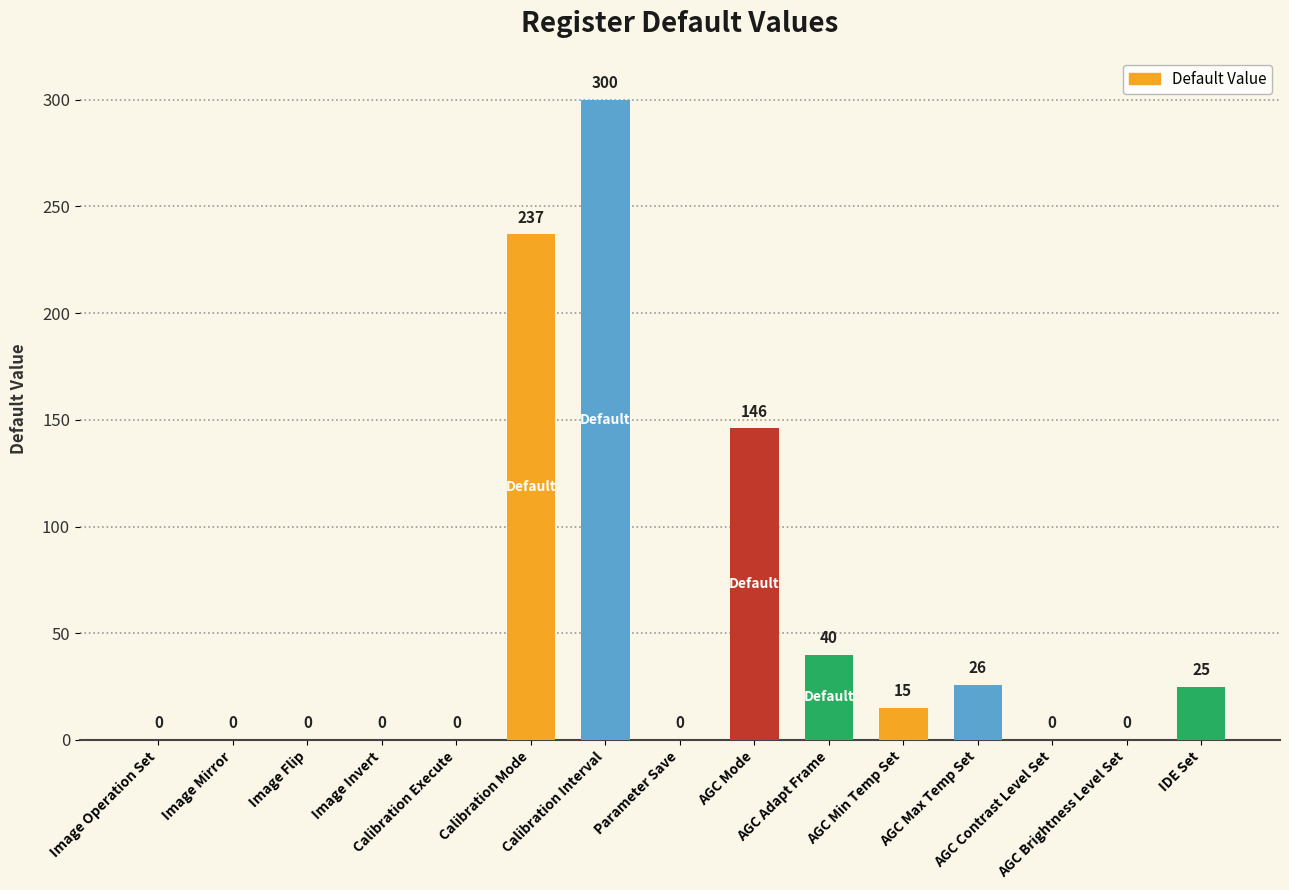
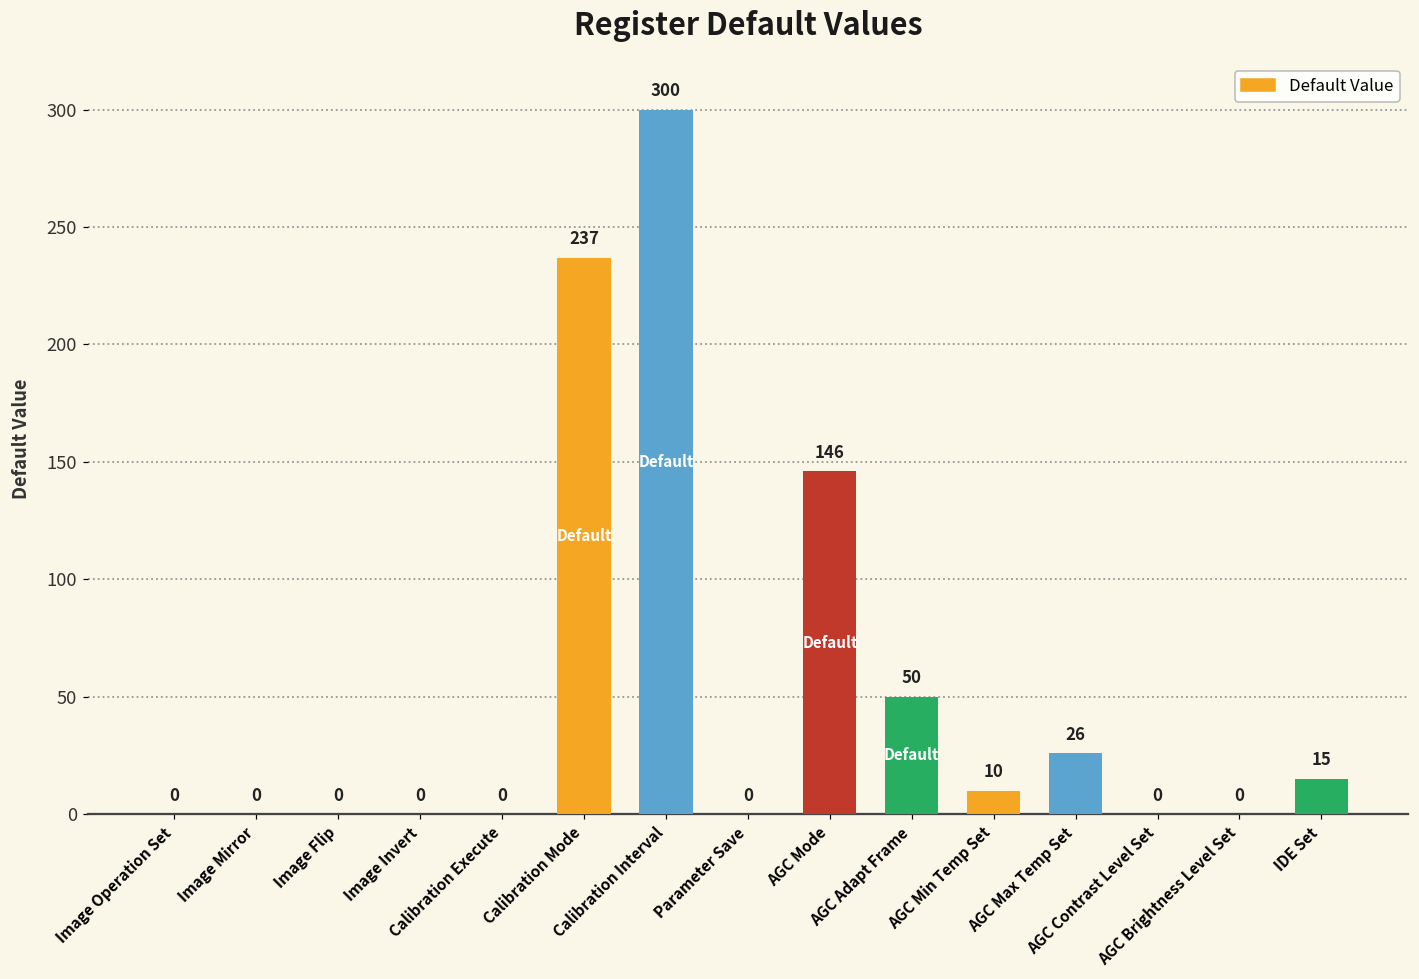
AGC Adapt Frame: 40 -> 50
AGC Min Temp Set: 15 -> 10
IDE Set: 25 -> 15
